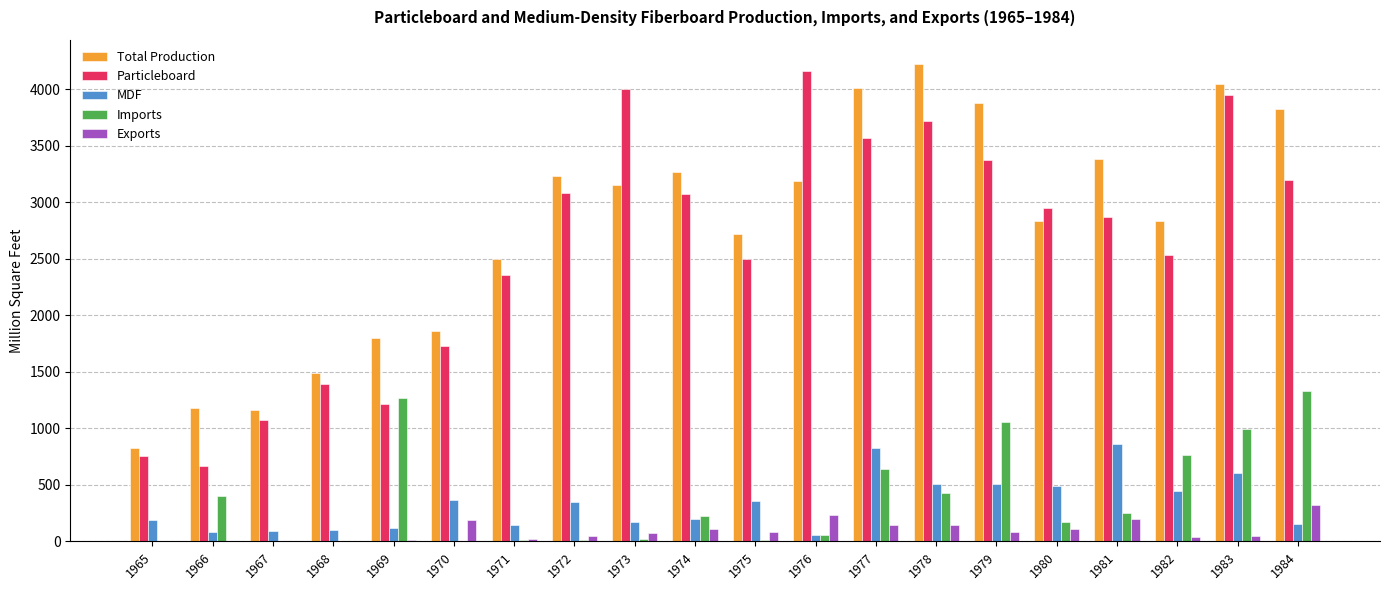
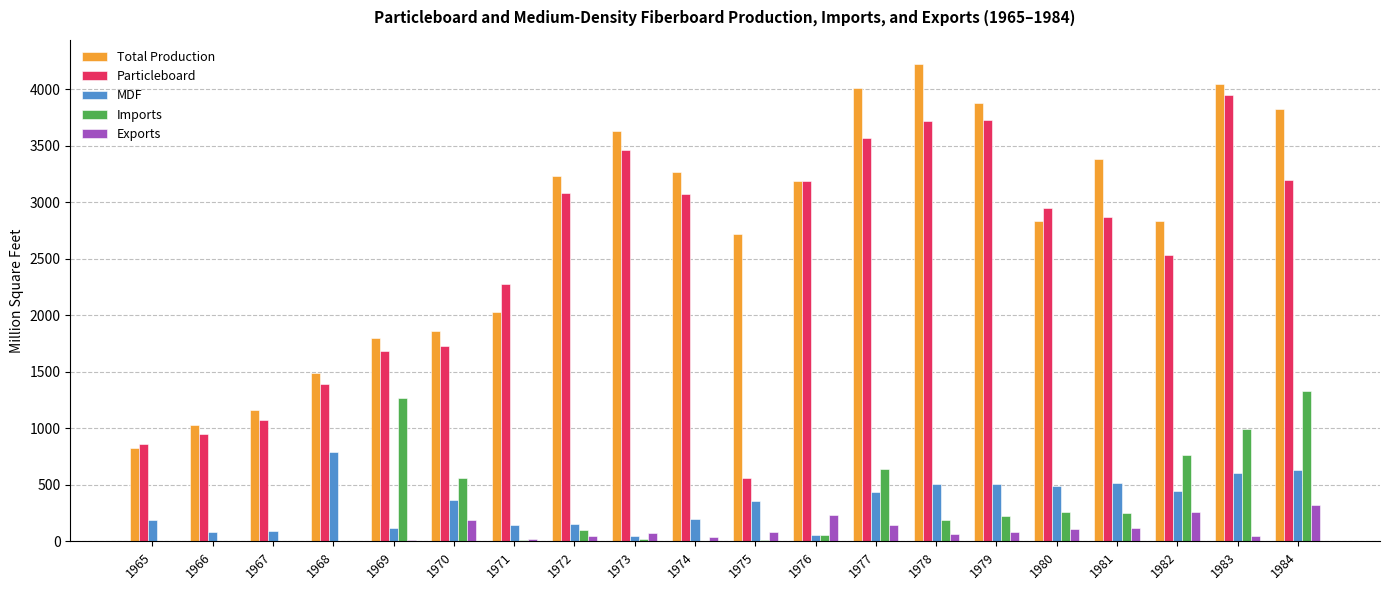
Particleboard, 1965: 750 -> 860
Total Production, 1966: 1180 -> 1030
Particleboard, 1966: 670 -> 950
Imports, 1966: 400 -> 0
MDF, 1968: 100 -> 790
Particleboard, 1969: 1220 -> 1680
Imports, 1970: 0 -> 560
Total Production, 1971: 2500 -> 2030
Particleboard, 1971: 2360 -> 2280
MDF, 1972: 350 -> 160
Imports, 1972: 10 -> 100
Total Production, 1973: 3160 -> 3630
Particleboard, 1973: 4010 -> 3460
MDF, 1973: 170 -> 50
Imports, 1974: 220 -> 10
Exports, 1974: 110 -> 40
Particleboard, 1975: 2500 -> 560
Particleboard, 1976: 4160 -> 3190
MDF, 1977: 830 -> 440
Imports, 1978: 430 -> 190
Exports, 1978: 140 -> 60
Particleboard, 1979: 3380 -> 3730
Imports, 1979: 1060 -> 220
Imports, 1980: 170 -> 260
MDF, 1981: 860 -> 520
Exports, 1981: 200 -> 120
Exports, 1982: 40 -> 260
MDF, 1984: 160 -> 630
